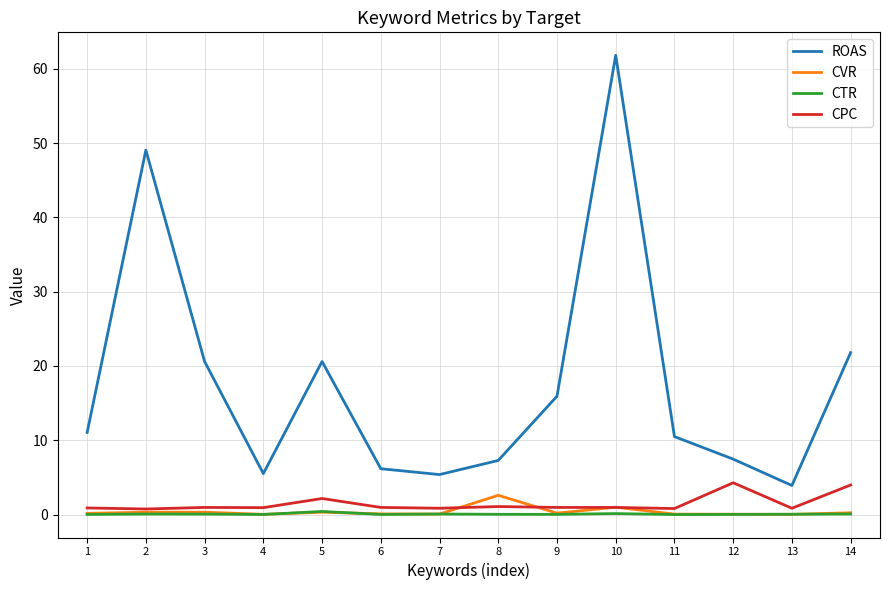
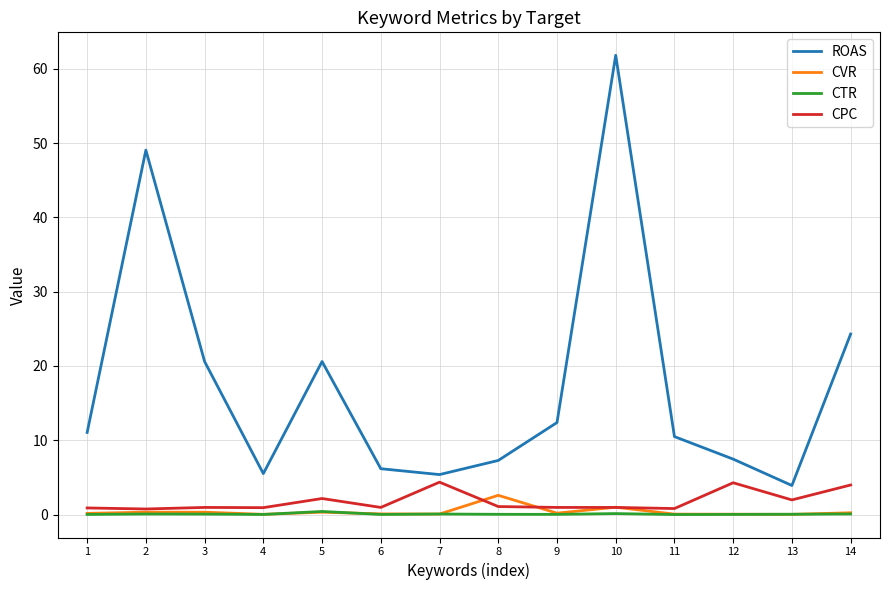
CPC, 7: 1 -> 4
ROAS, 9: 16 -> 12
CPC, 13: 1 -> 2
ROAS, 14: 22 -> 24
